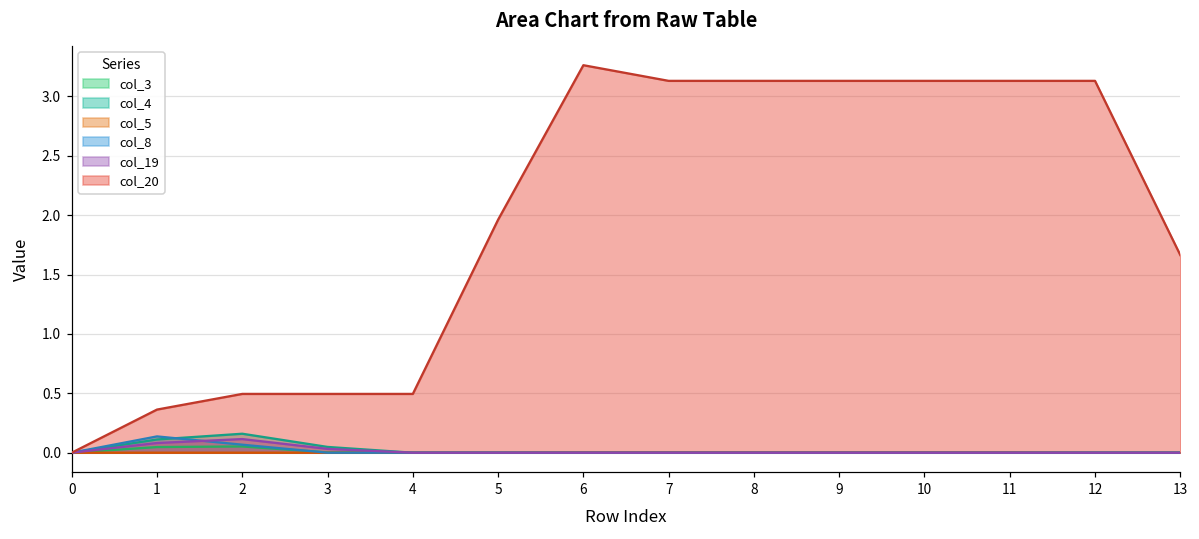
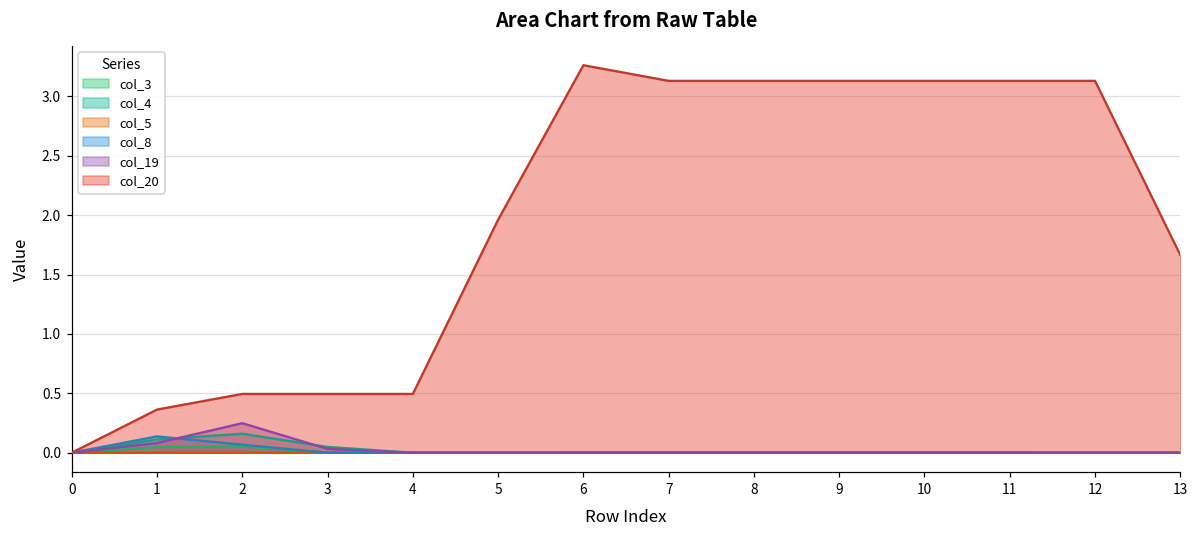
col_19, 2: 0.11 -> 0.25
